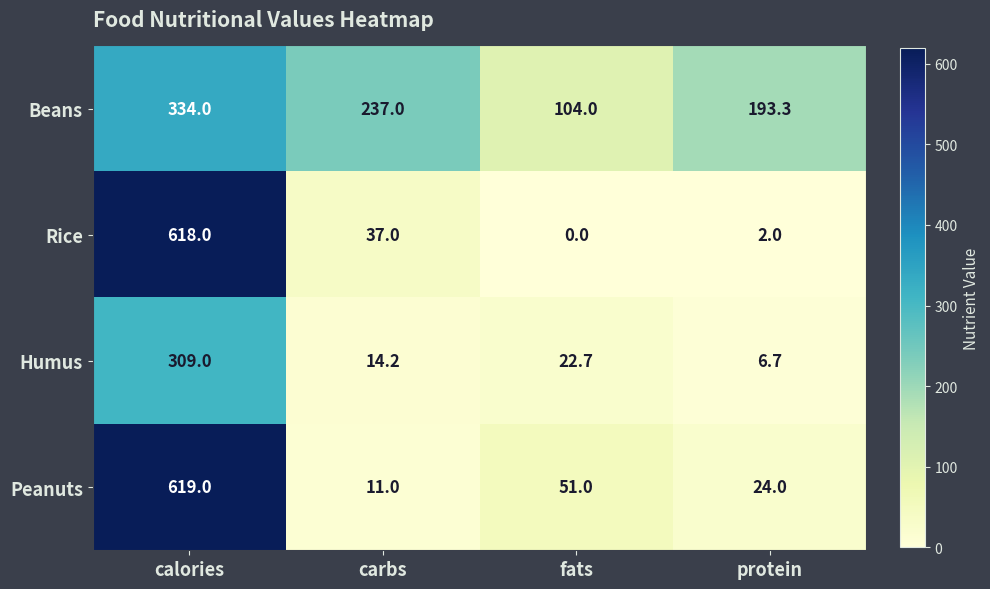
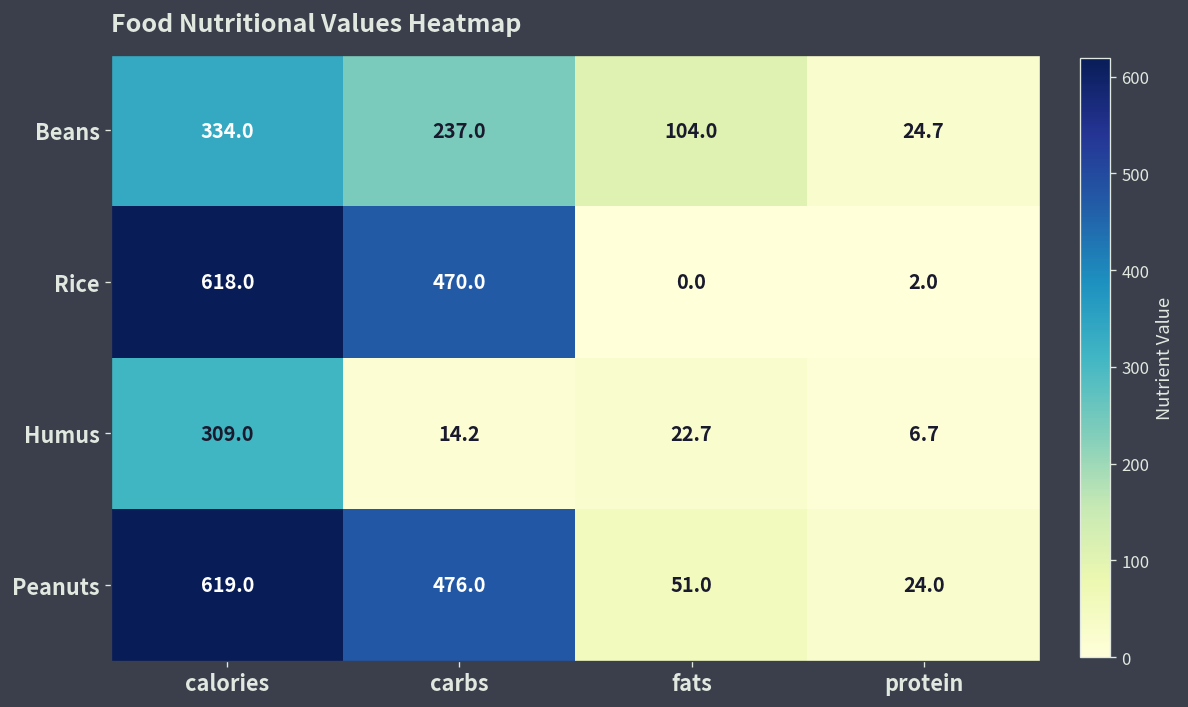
Beans, protein: 193.3 -> 24.7
Rice, carbs: 37.0 -> 470.0
Peanuts, carbs: 11.0 -> 476.0
